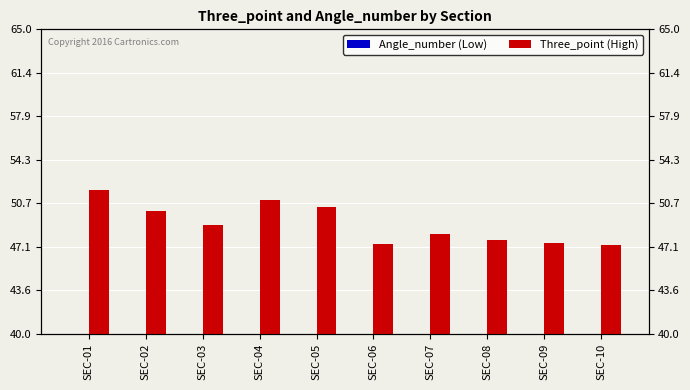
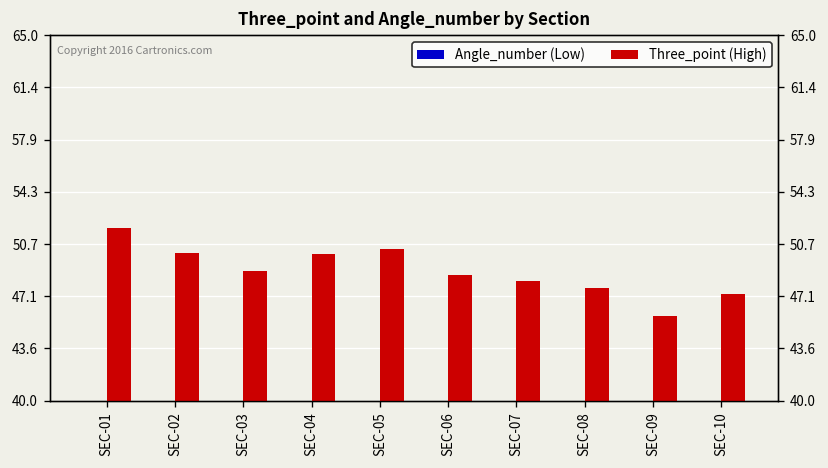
Three_point (High), SEC-04: 51 -> 50
Three_point (High), SEC-06: 47.4 -> 48.6
Three_point (High), SEC-09: 47.5 -> 45.8
